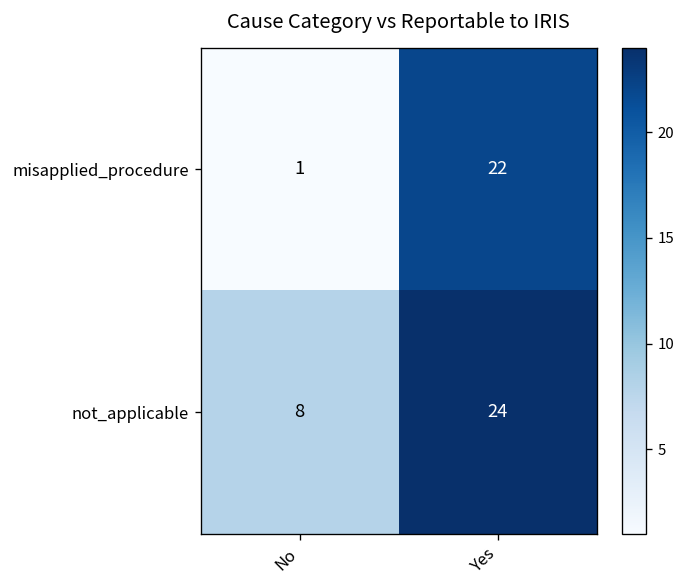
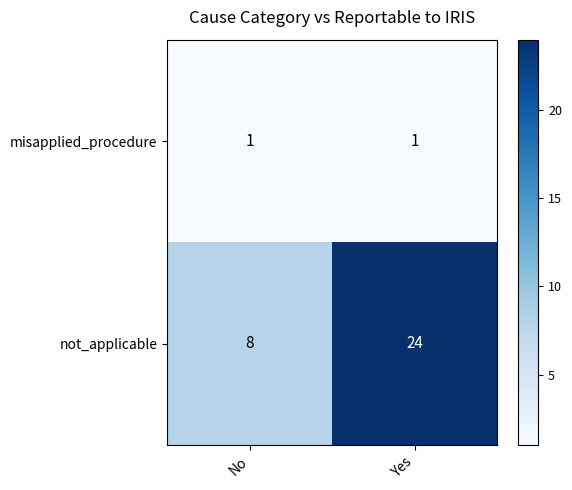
misapplied_procedure, Yes: 22 -> 1
